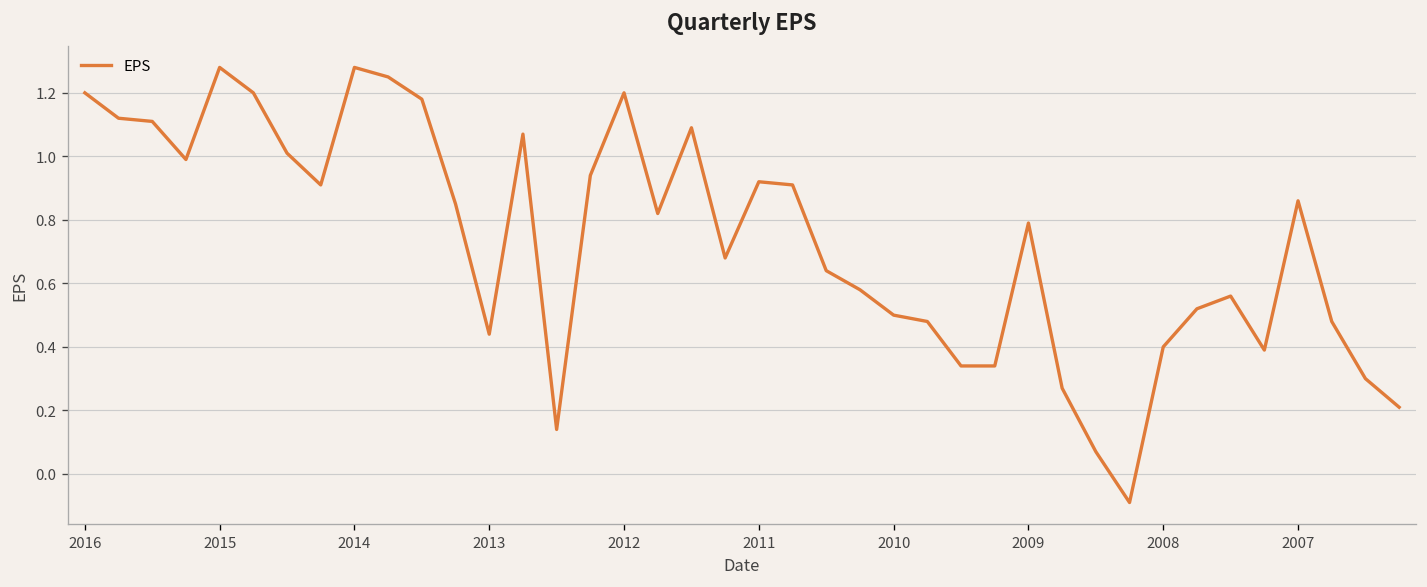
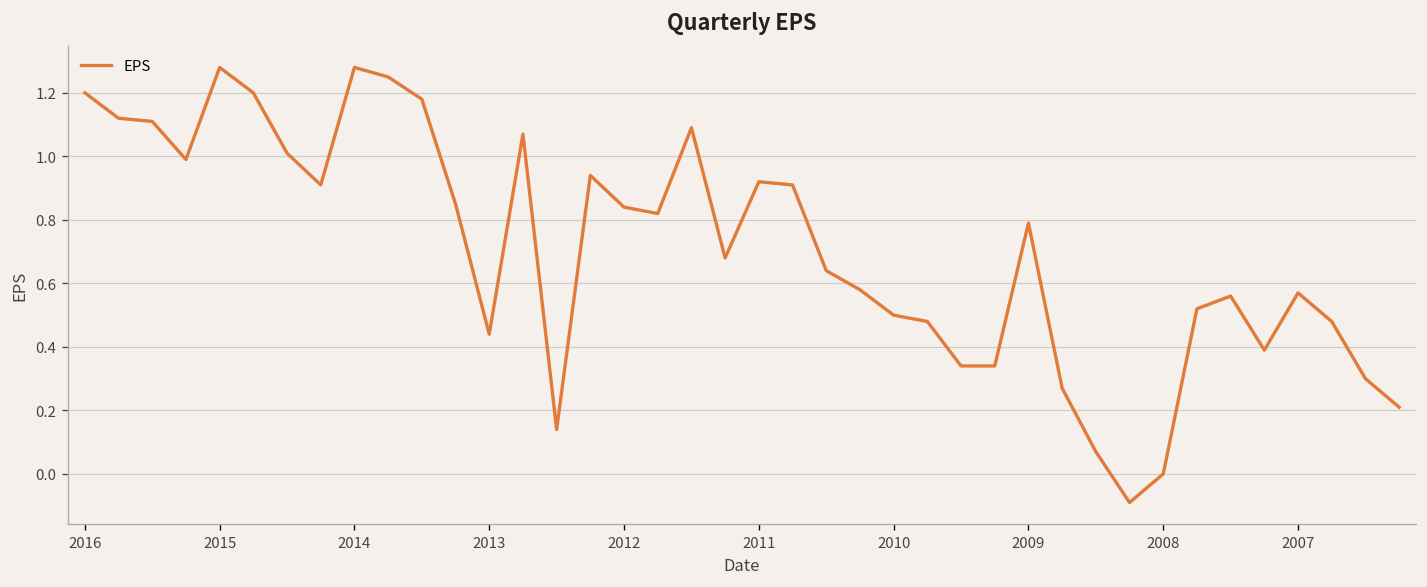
2012: 1.20 -> 0.84
2008: 0.4 -> 0.0
2007: 0.86 -> 0.57
